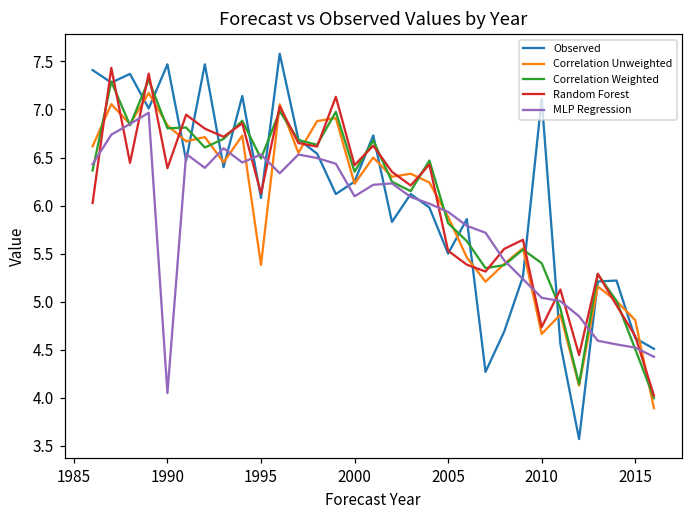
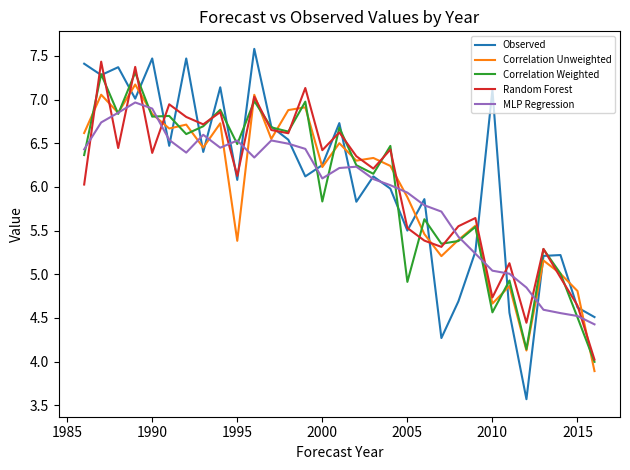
MLP Regression, 1990: 4.0 -> 6.9
Correlation Weighted, 2000: 6.4 -> 5.8
Correlation Weighted, 2005: 5.8 -> 4.9
Correlation Weighted, 2010: 5.4 -> 4.6
